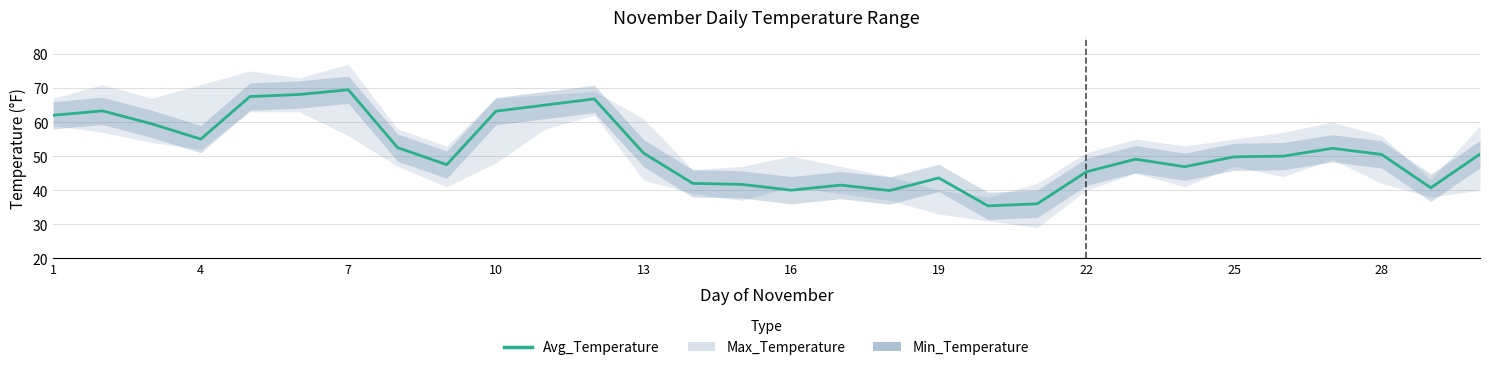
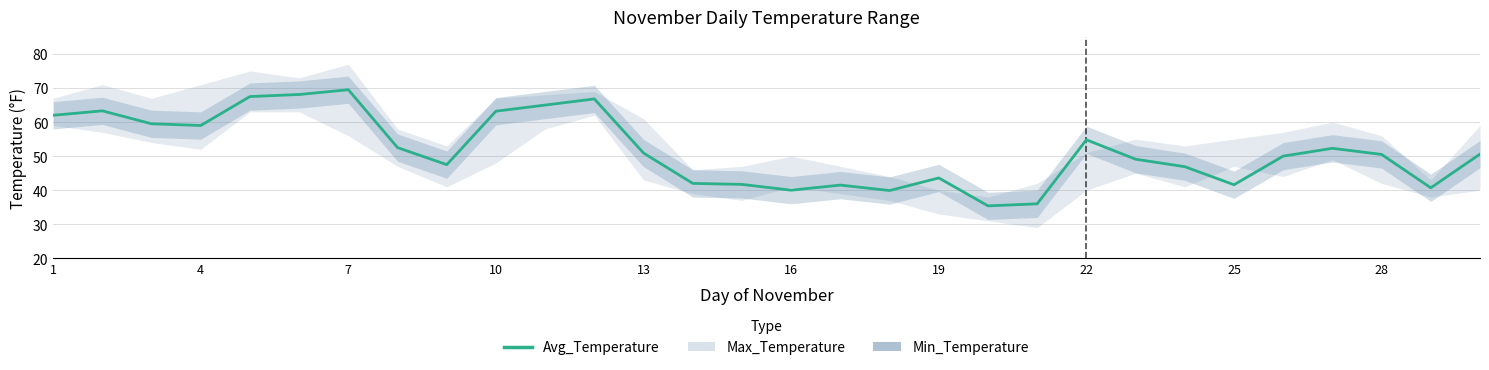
Avg_Temperature, 4: 55 -> 59
Avg_Temperature, 22: 45 -> 55
Avg_Temperature, 25: 50 -> 42
